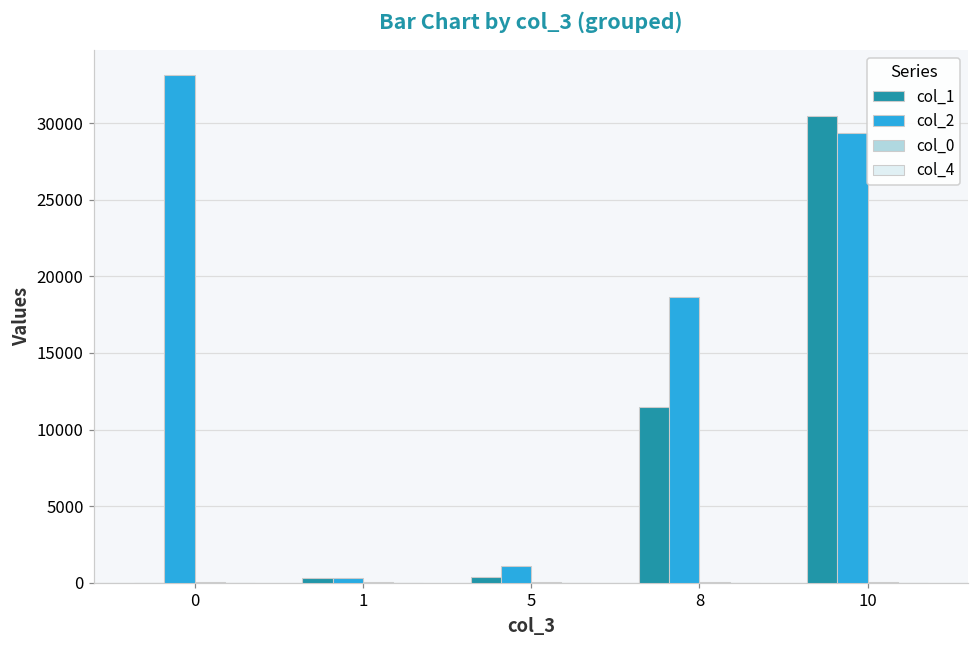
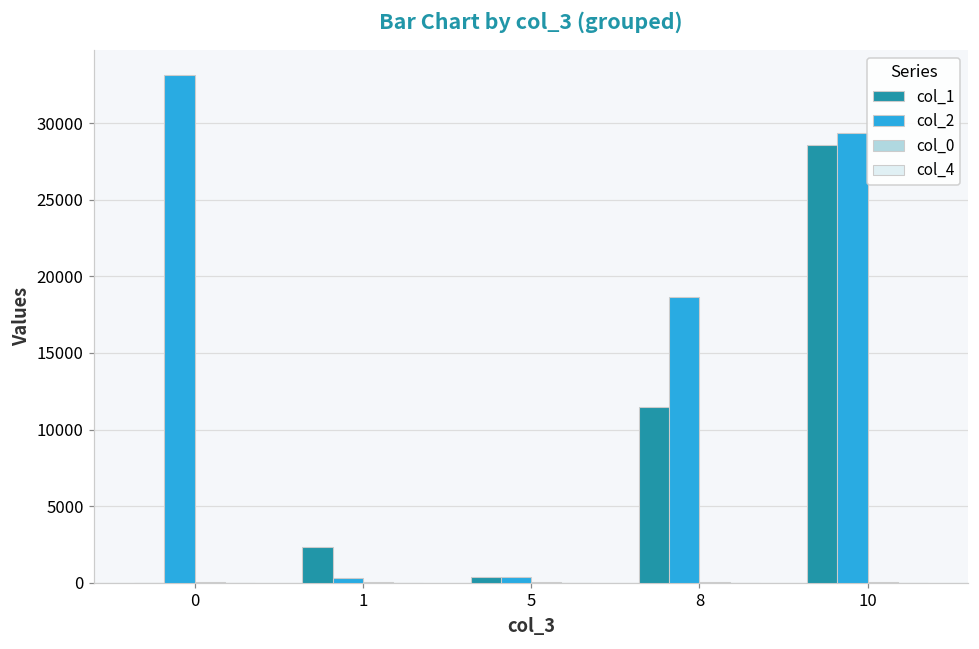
col_1, 1: 300 -> 2300
col_2, 5: 1100 -> 400
col_1, 10: 30500 -> 28600
